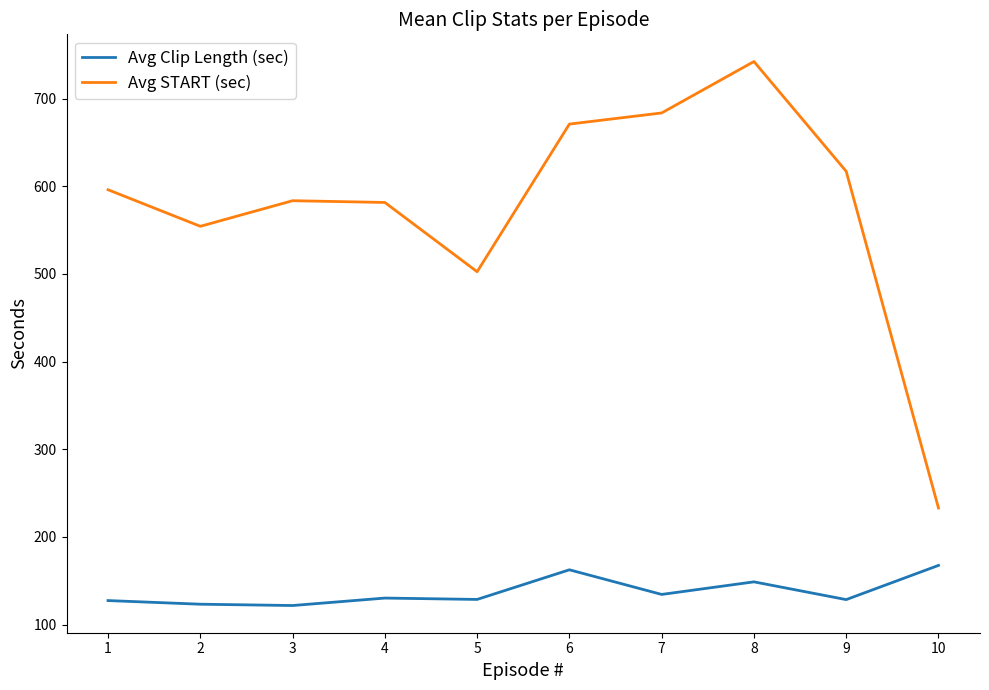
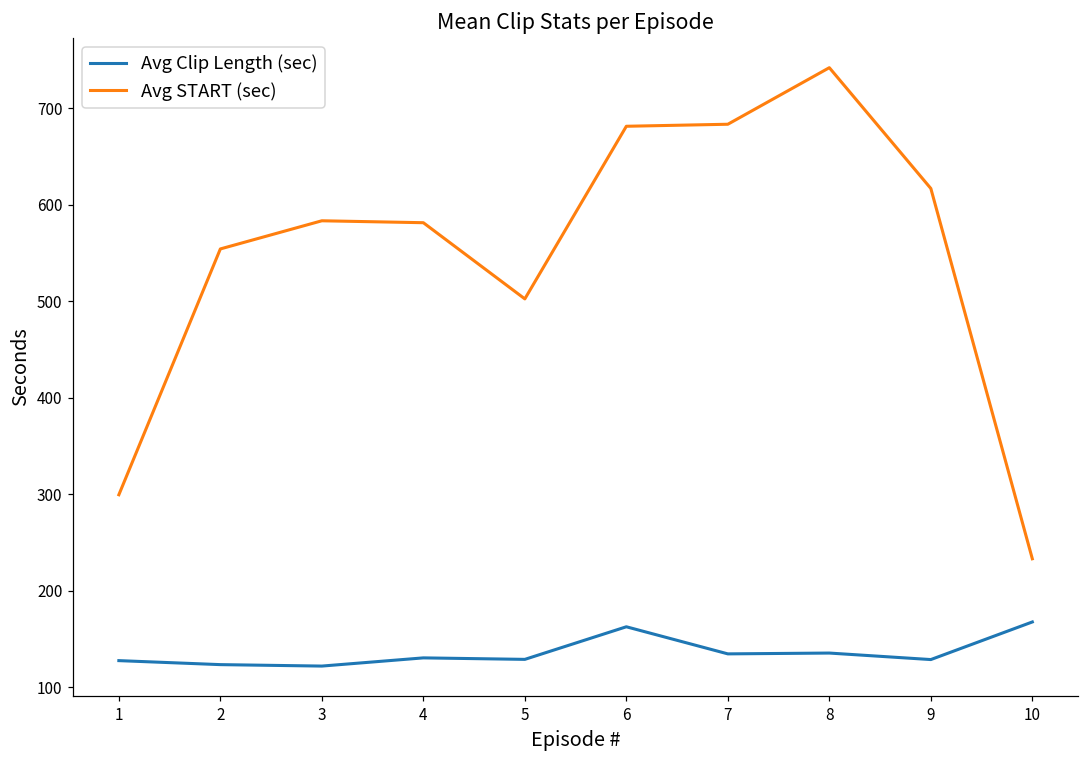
Avg START (sec), 1: 600 -> 300
Avg START (sec), 6: 670 -> 680
Avg Clip Length (sec), 8: 150 -> 140
